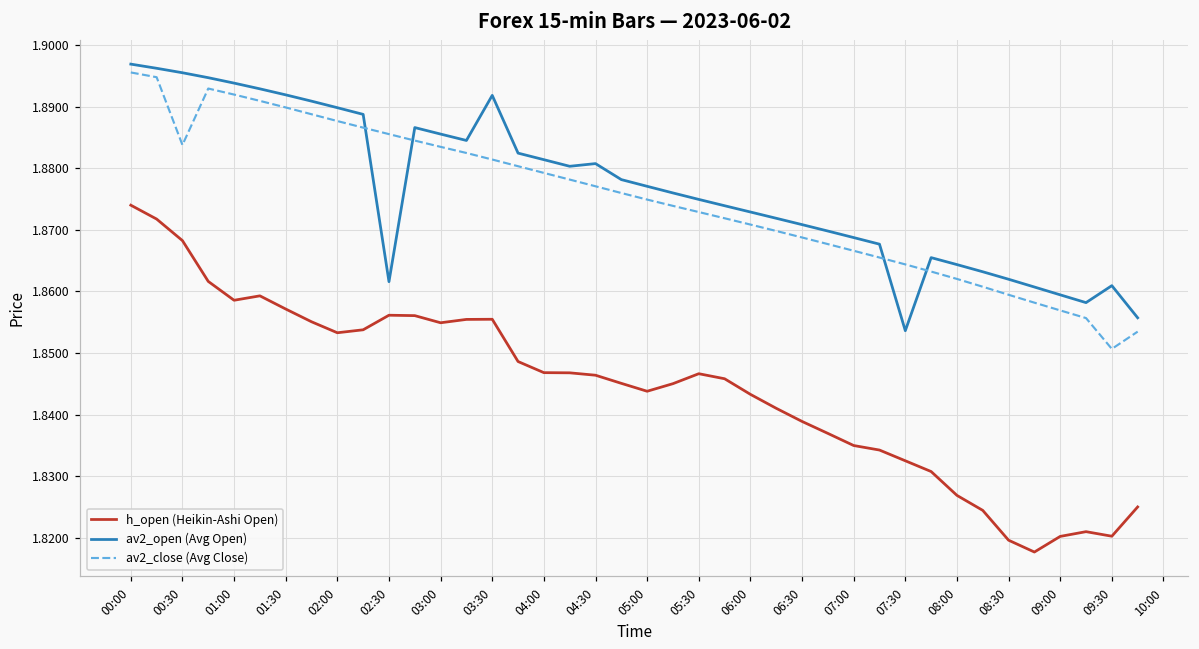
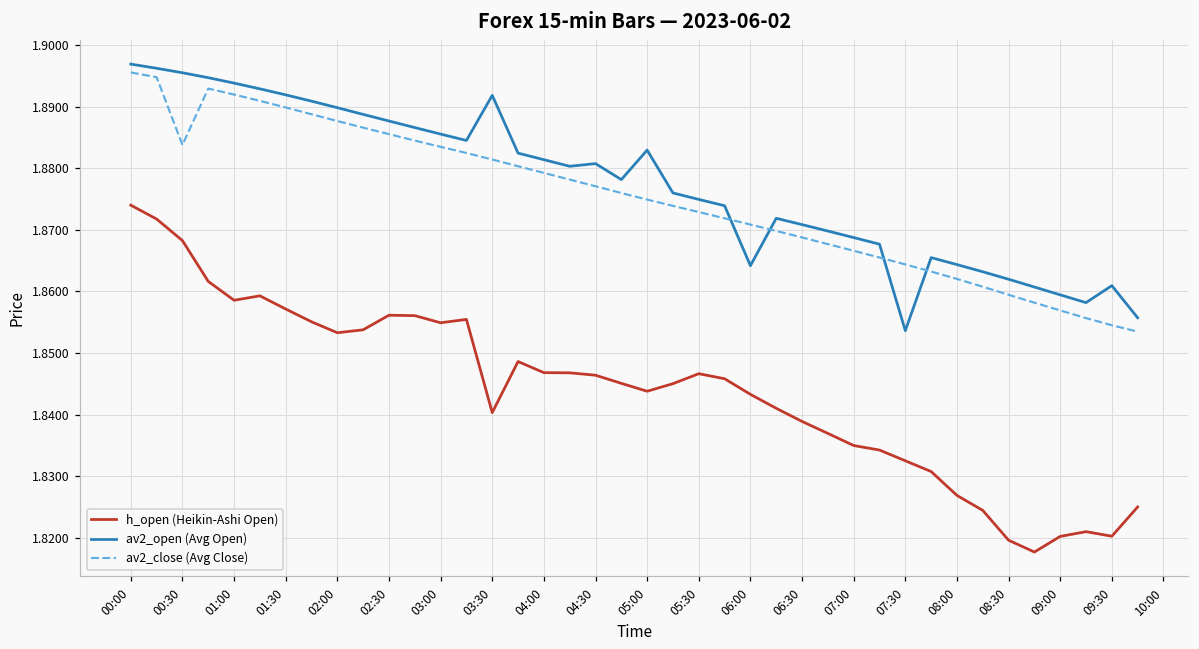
av2_open (Avg Open), 02:30: 1.862 -> 1.888
h_open (Heikin-Ashi Open), 03:30: 1.855 -> 1.840
av2_open (Avg Open), 05:00: 1.877 -> 1.883
av2_open (Avg Open), 06:00: 1.873 -> 1.864
av2_close (Avg Close), 09:30: 1.851 -> 1.855
